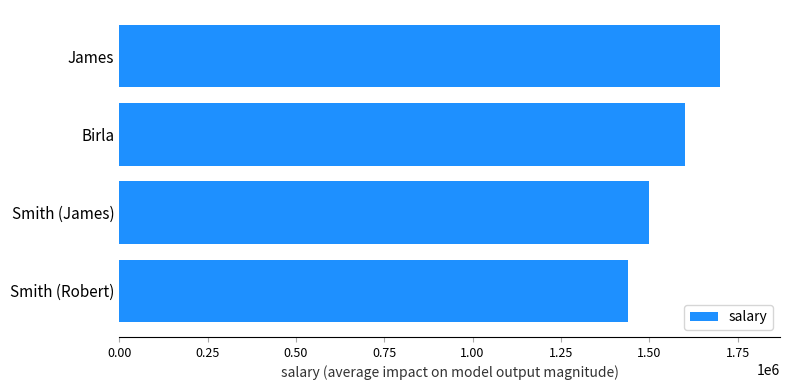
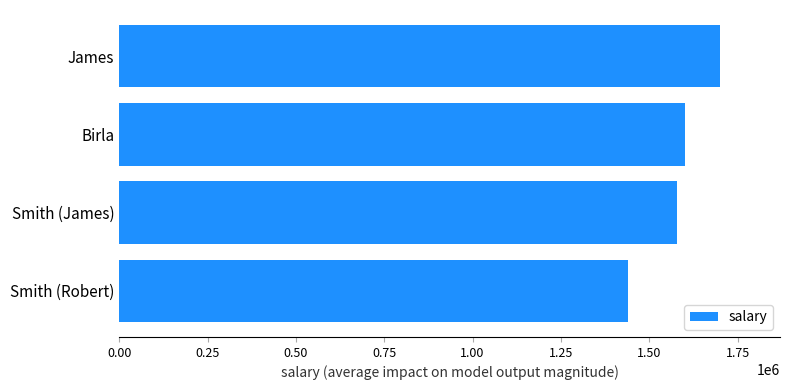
Smith (James): 1500000 -> 1580000
